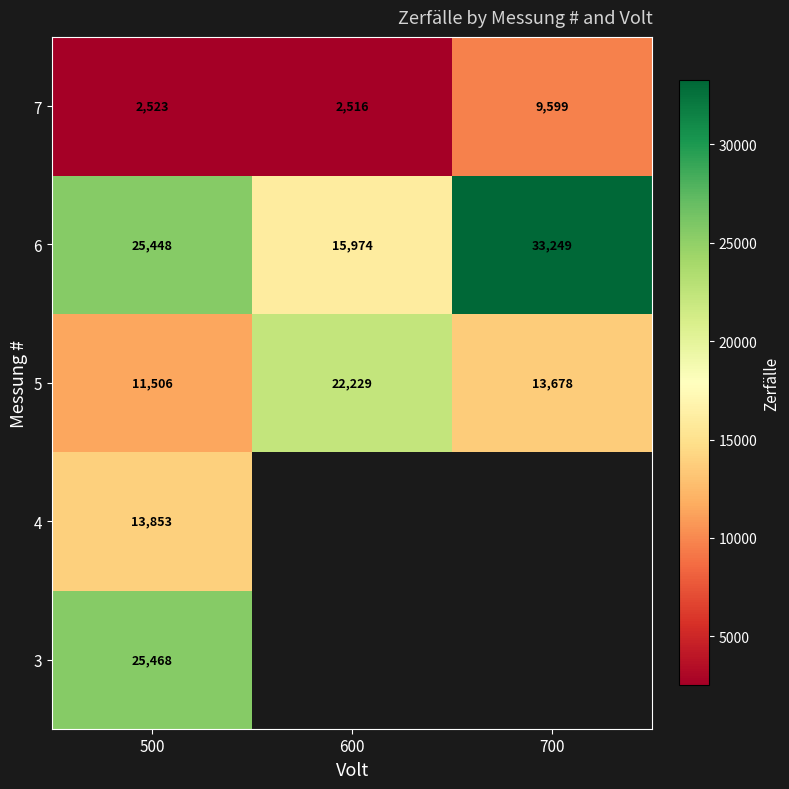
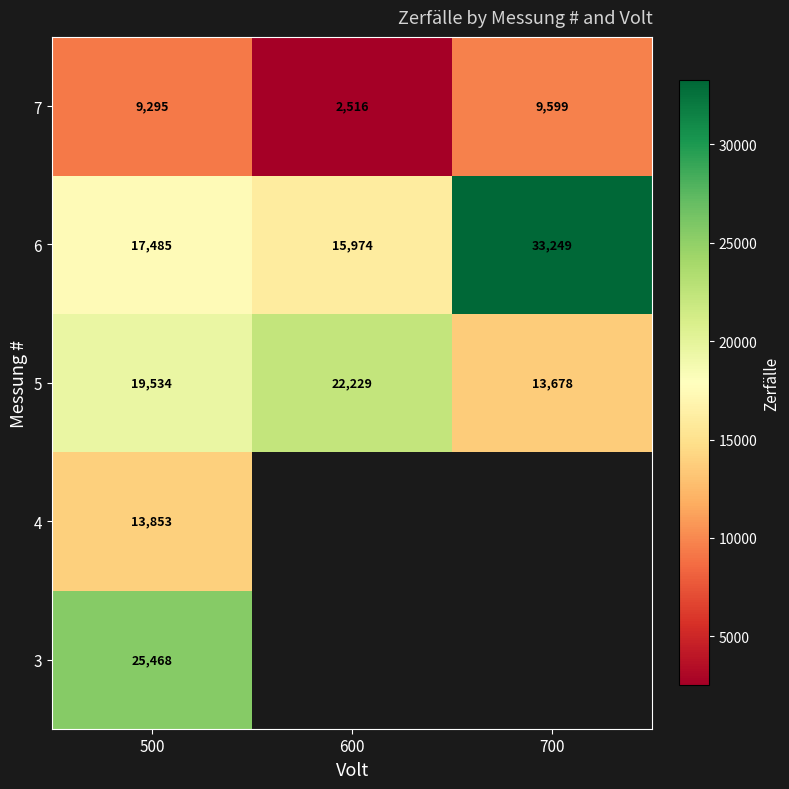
7, 500: 2,523 -> 9,295
6, 500: 25,448 -> 17,485
5, 500: 11,506 -> 19,534
